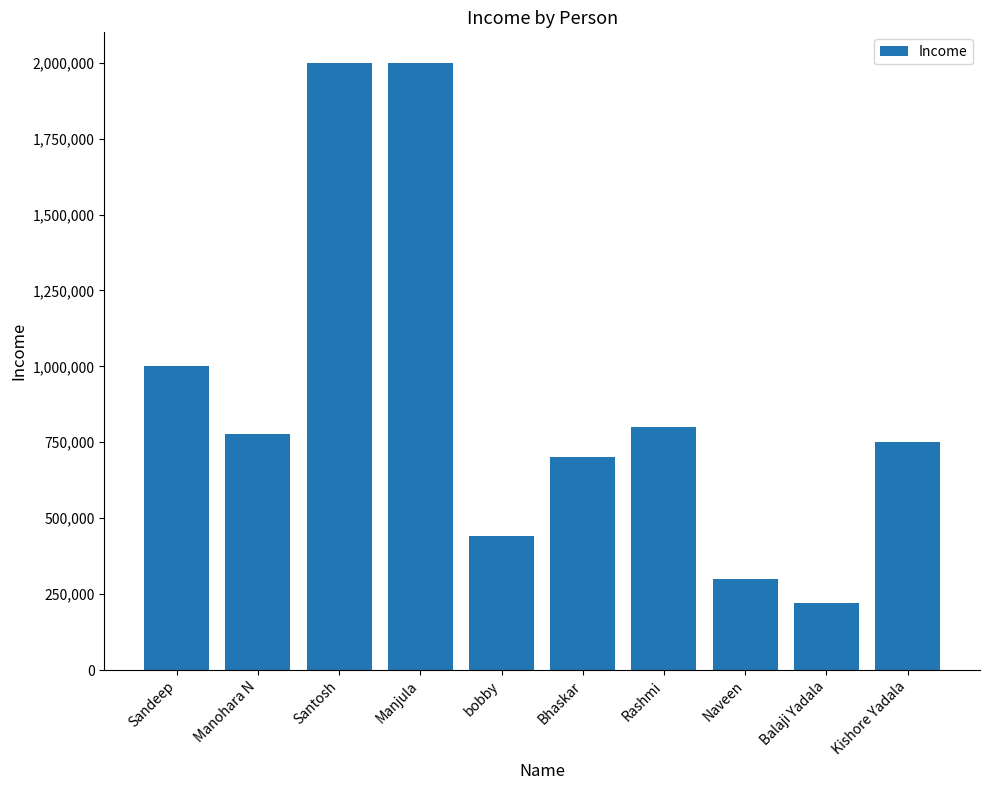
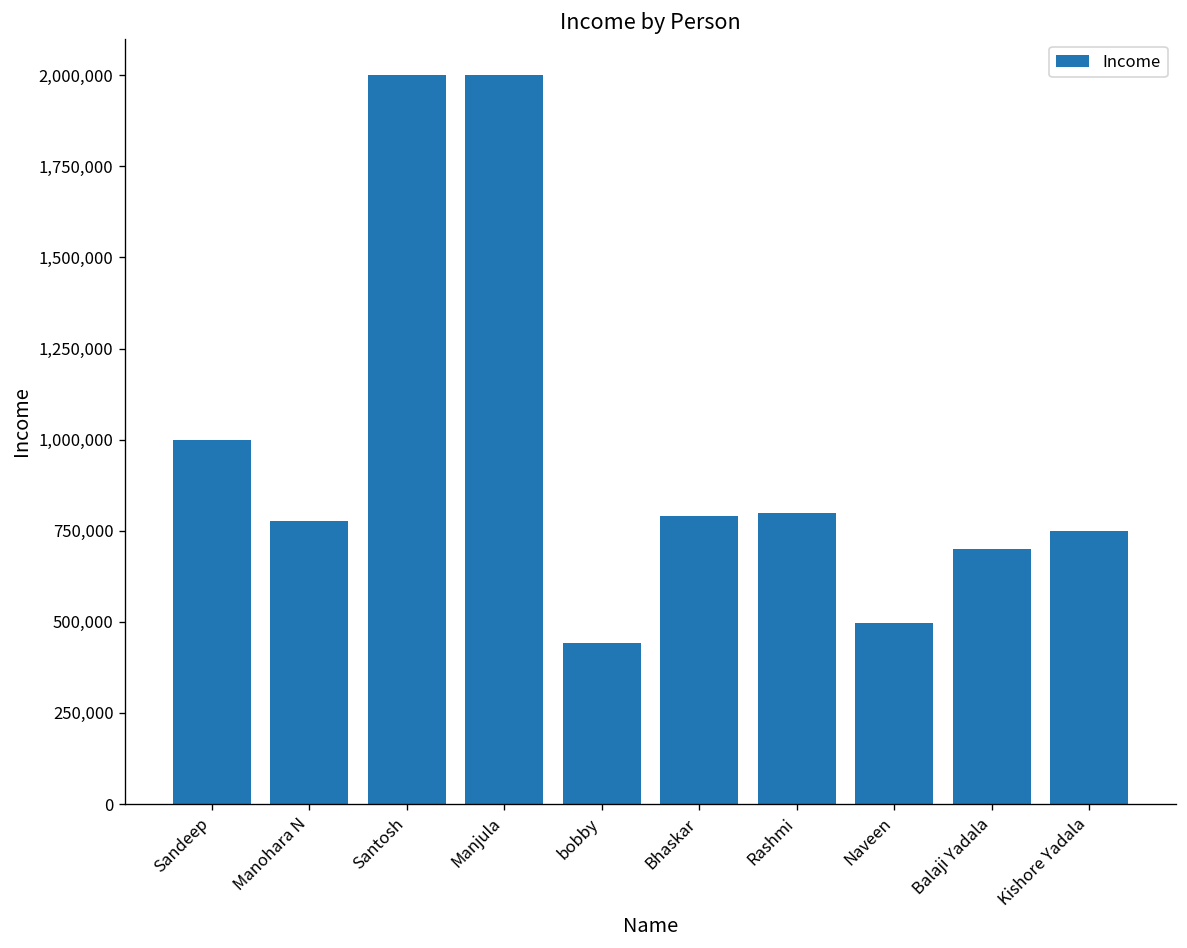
Bhaskar: 700,000 -> 790,000
Naveen: 300,000 -> 500,000
Balaji Yadala: 220,000 -> 700,000
